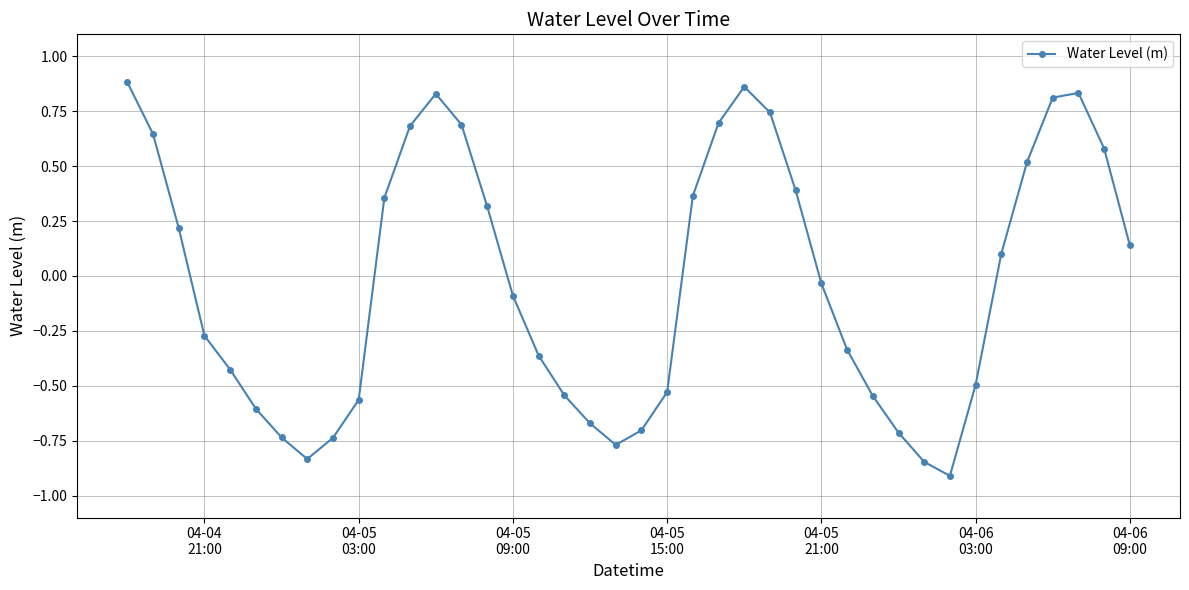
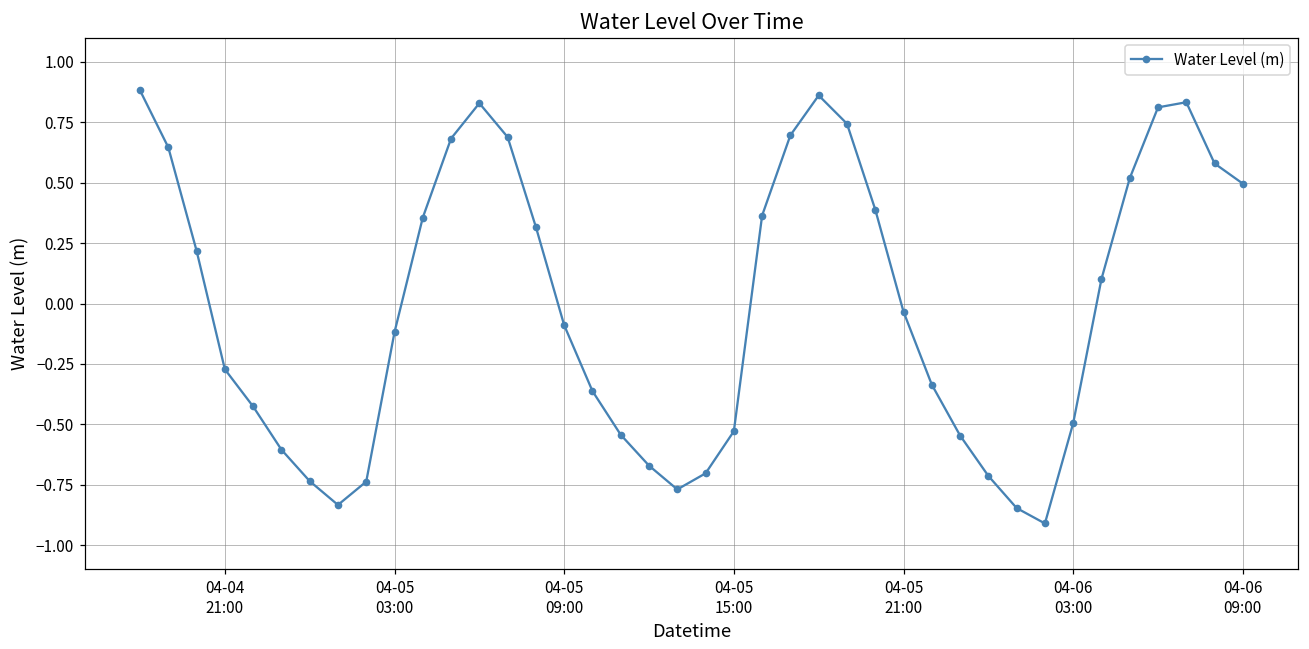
04-05 03:00: -0.56 -> -0.12
04-06 09:00: 0.14 -> 0.50
